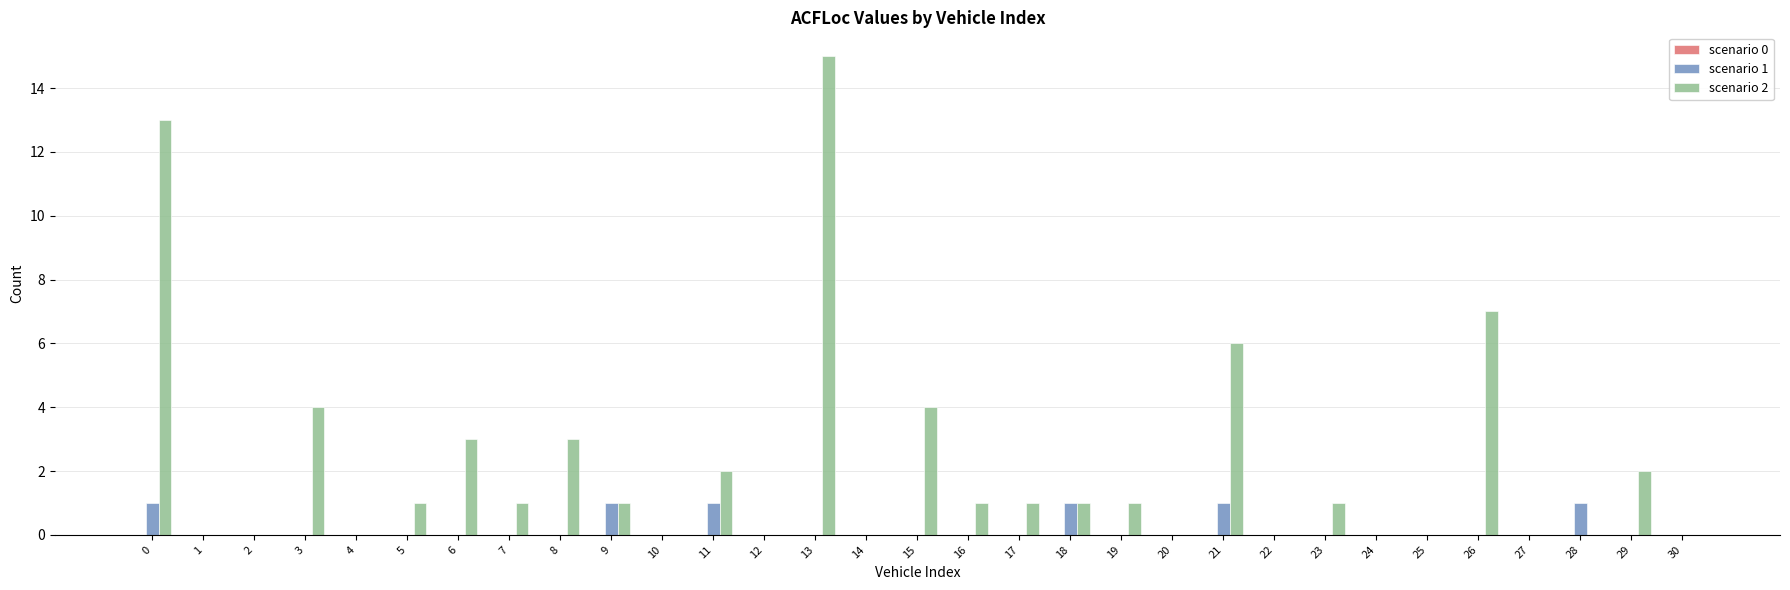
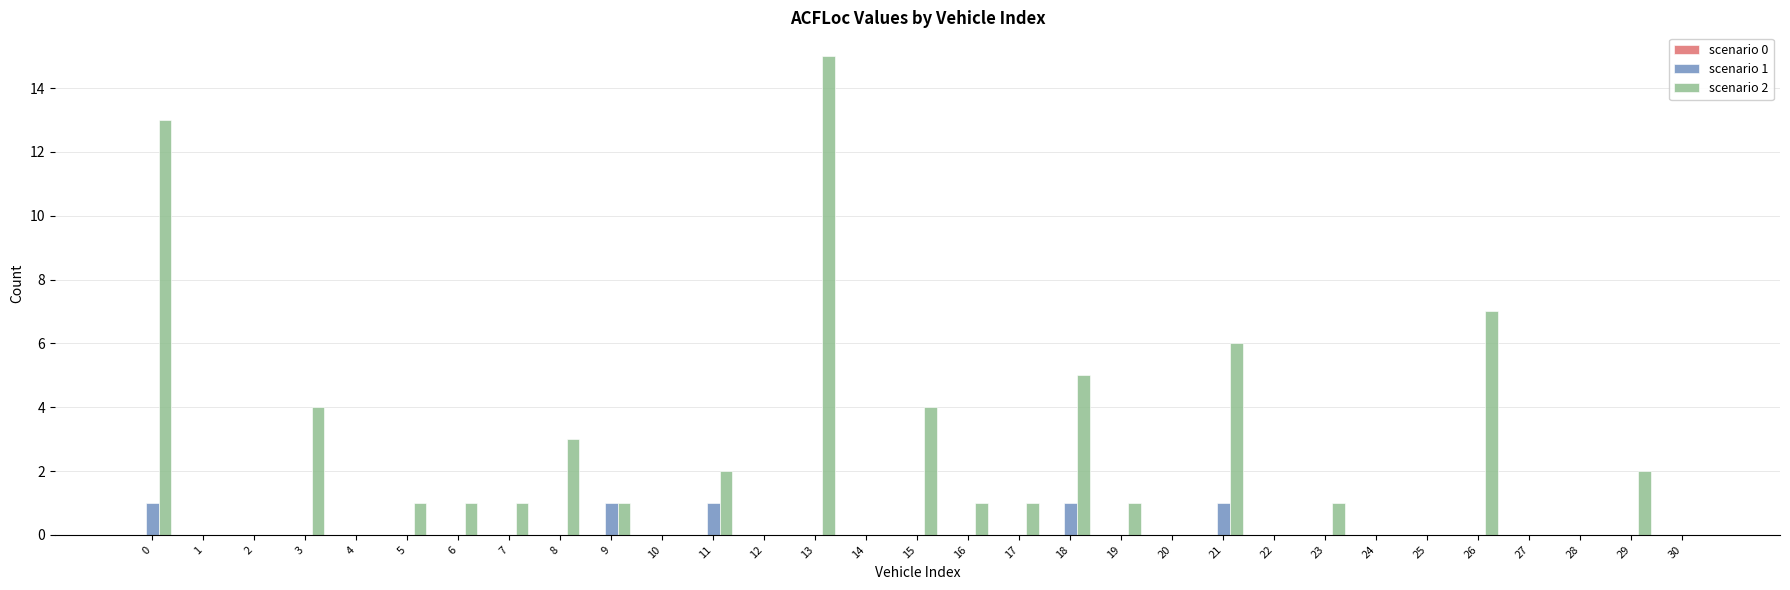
scenario 2, 6: 3 -> 1
scenario 2, 18: 1 -> 5
scenario 1, 28: 1 -> 0
